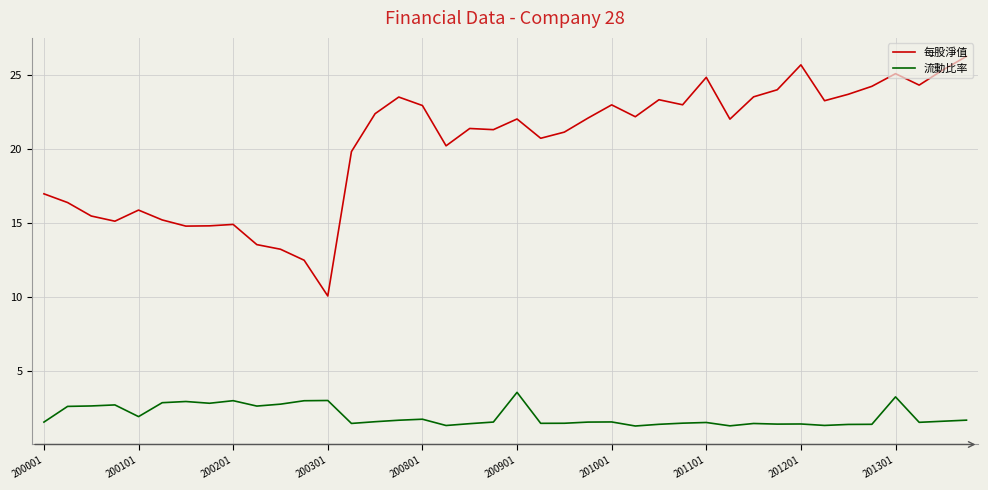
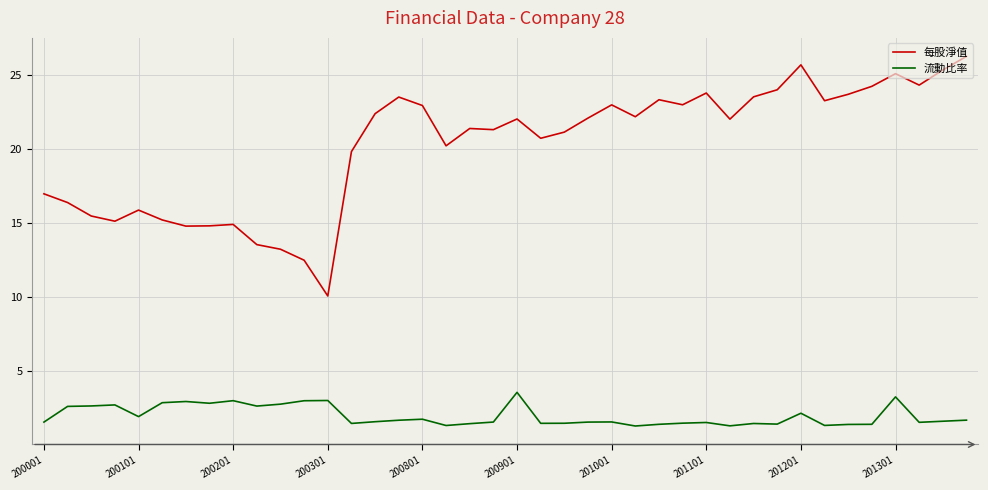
每股淨值, 201101: 24.9 -> 23.8
流動比率, 201201: 1.5 -> 2.2
